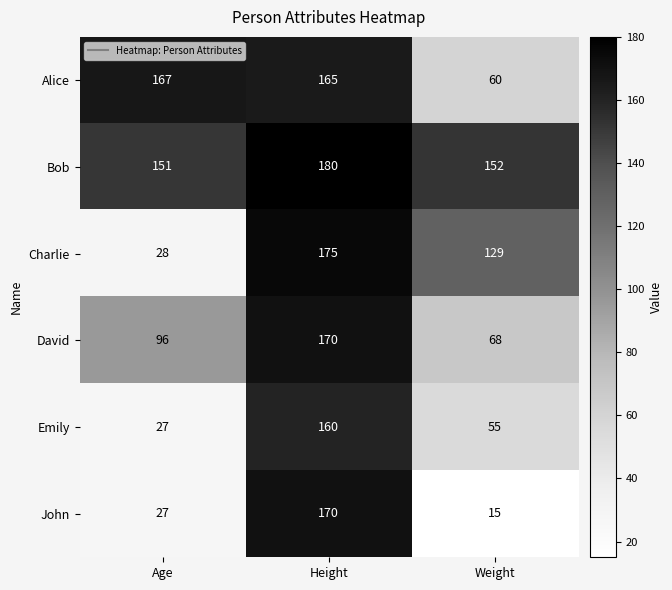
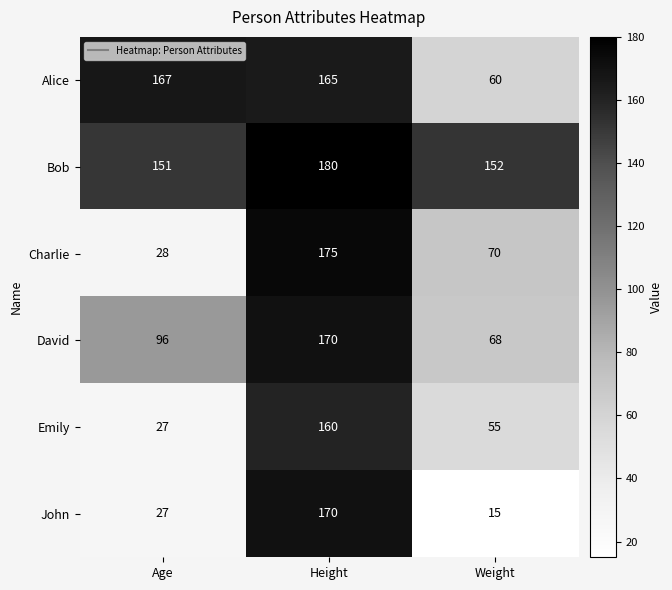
Charlie, Weight: 129 -> 70
